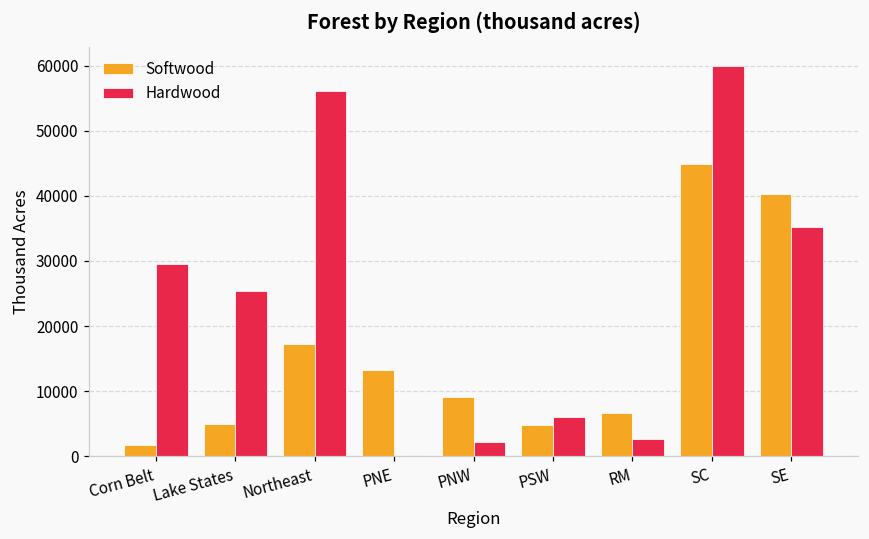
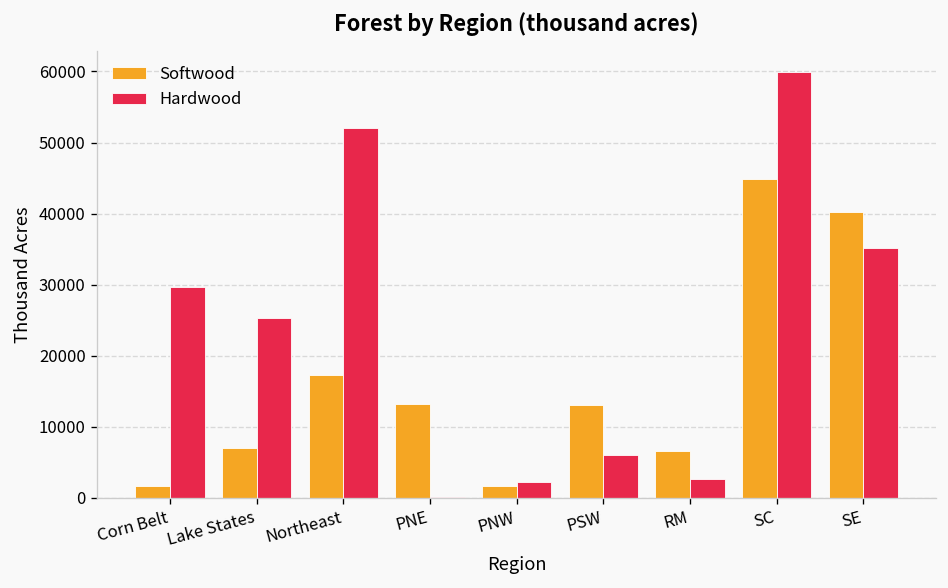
Softwood, Lake States: 5000 -> 7000
Hardwood, Northeast: 56000 -> 52000
Softwood, PNW: 9000 -> 2000
Softwood, PSW: 5000 -> 13000
